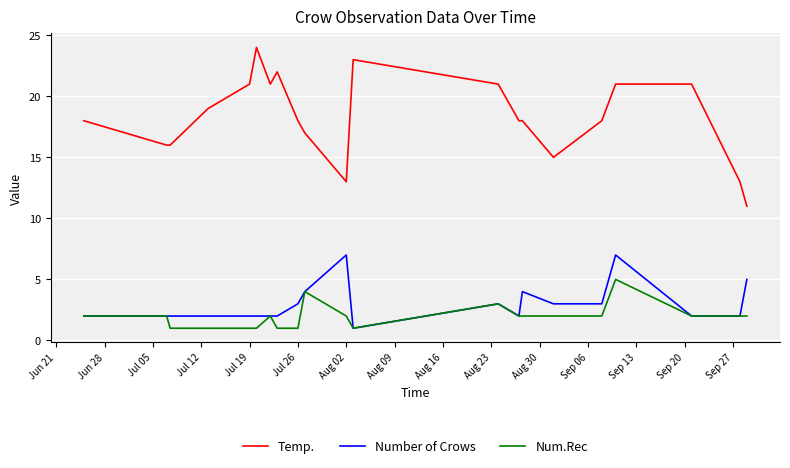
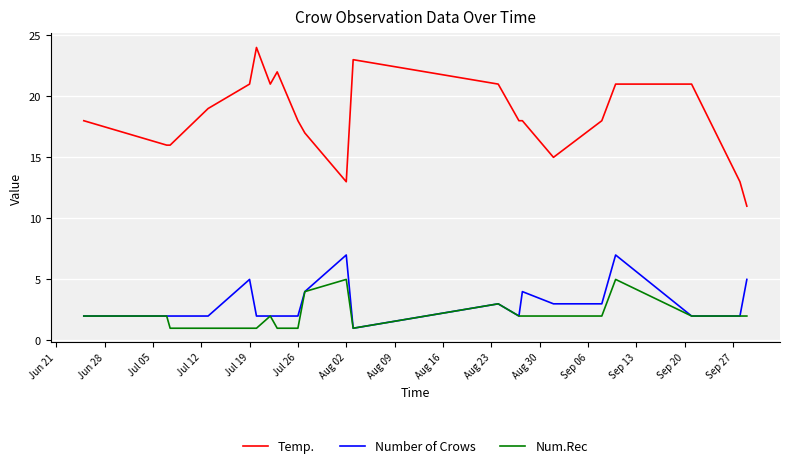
Number of Crows, Jul 19: 2 -> 5
Number of Crows, Jul 26: 3 -> 2
Num.Rec, Aug 02: 2 -> 5
